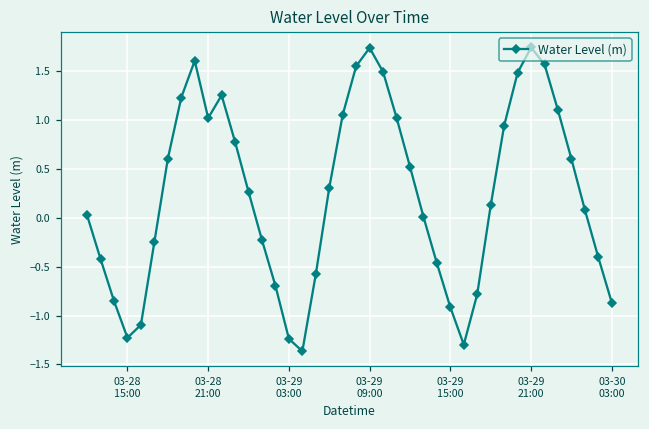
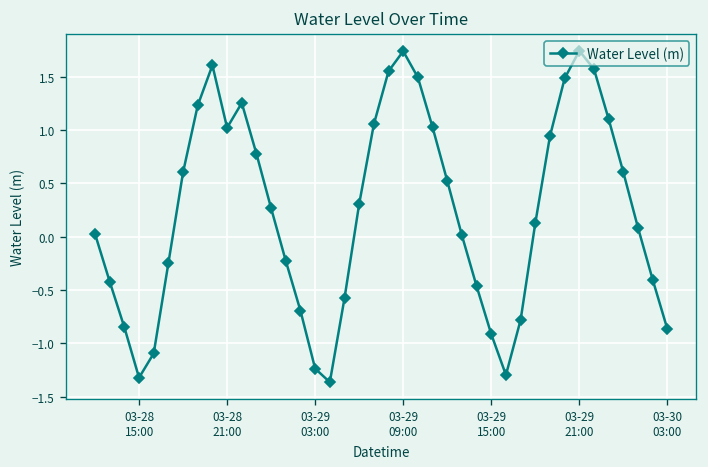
03-28 15:00: -1.2 -> -1.3
